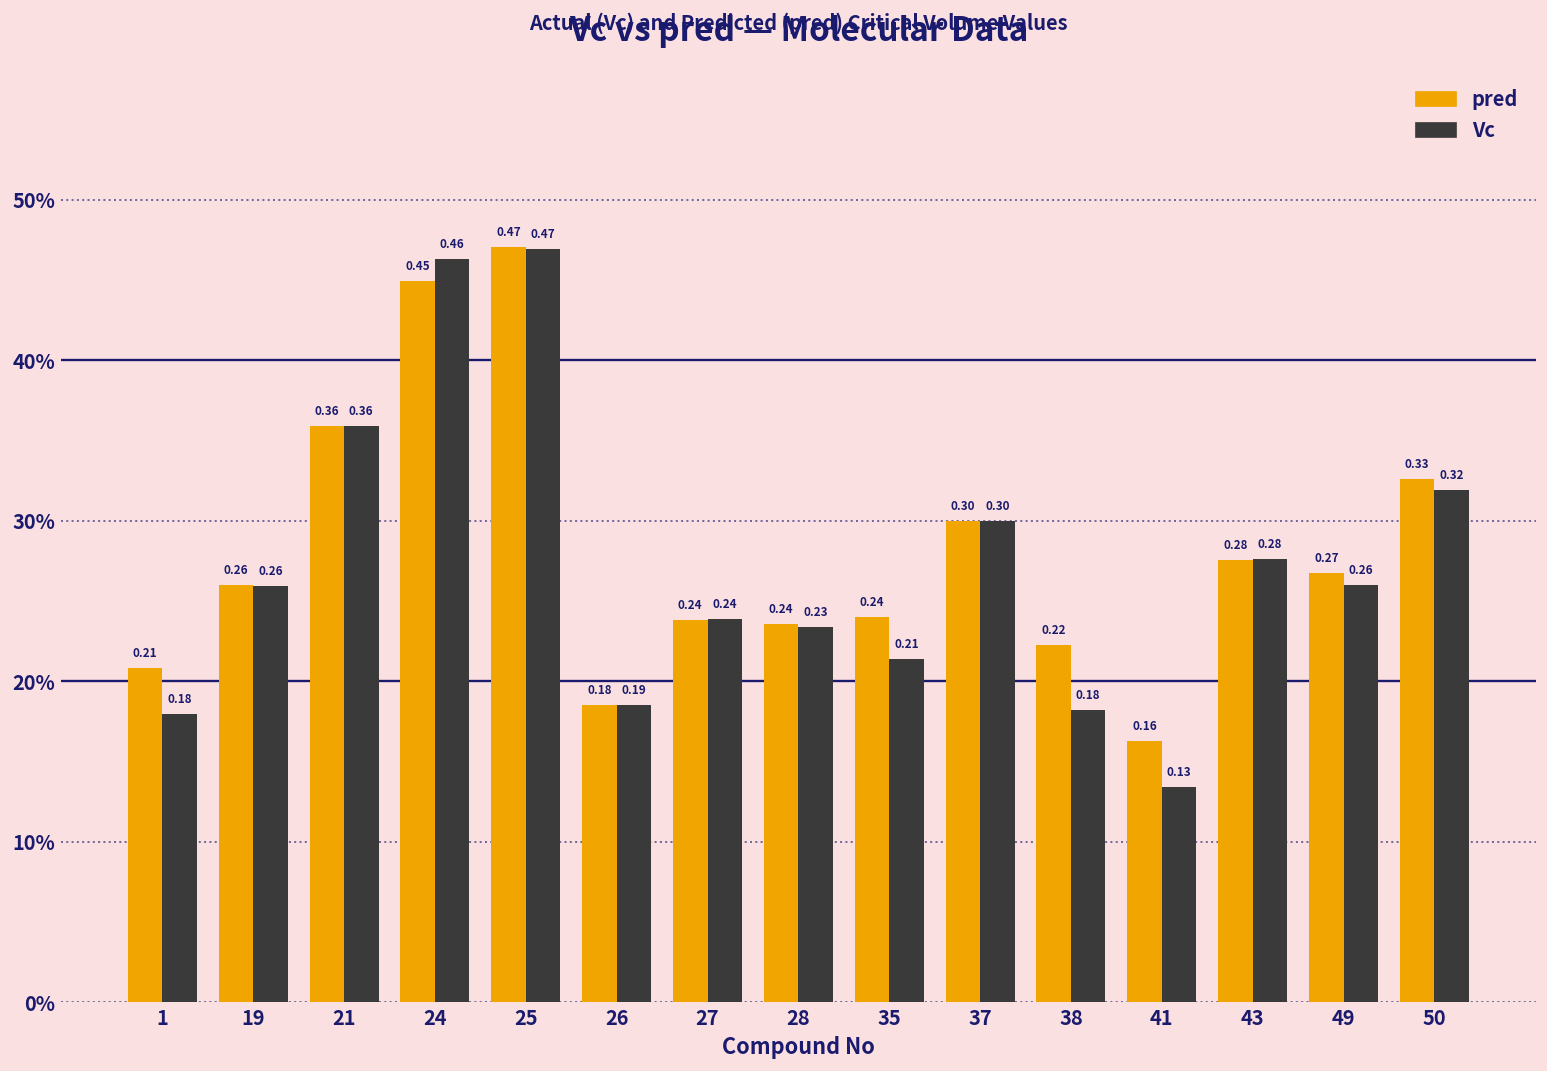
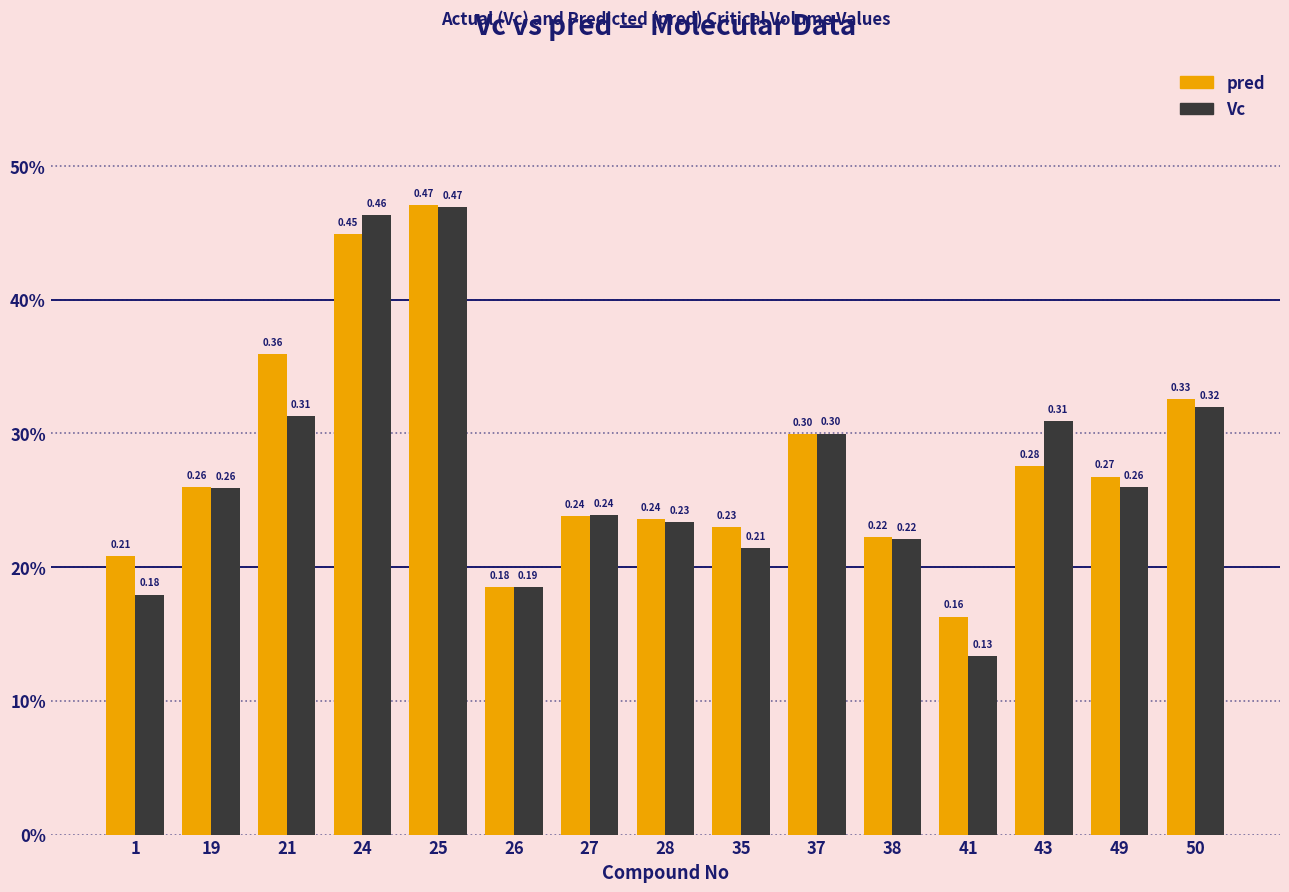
Vc, 21: 0.36 -> 0.31
pred, 35: 0.24 -> 0.23
Vc, 38: 0.18 -> 0.22
Vc, 43: 0.28 -> 0.31
